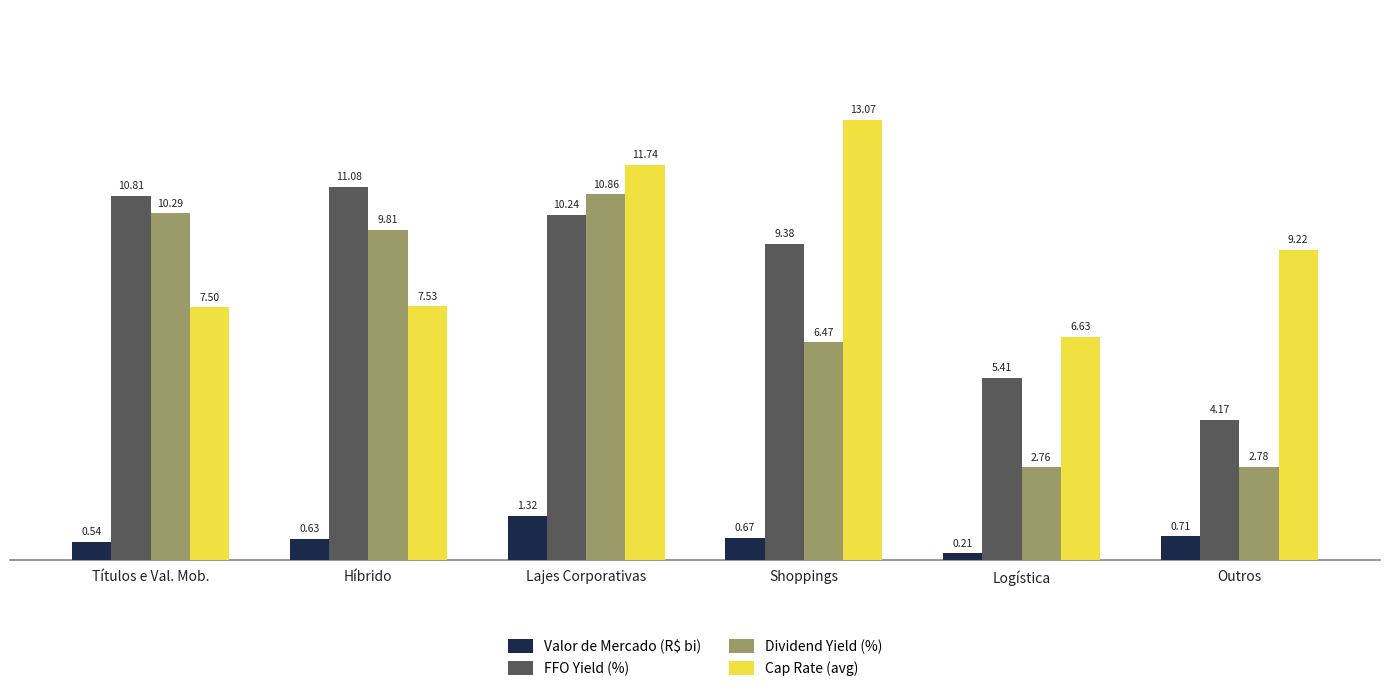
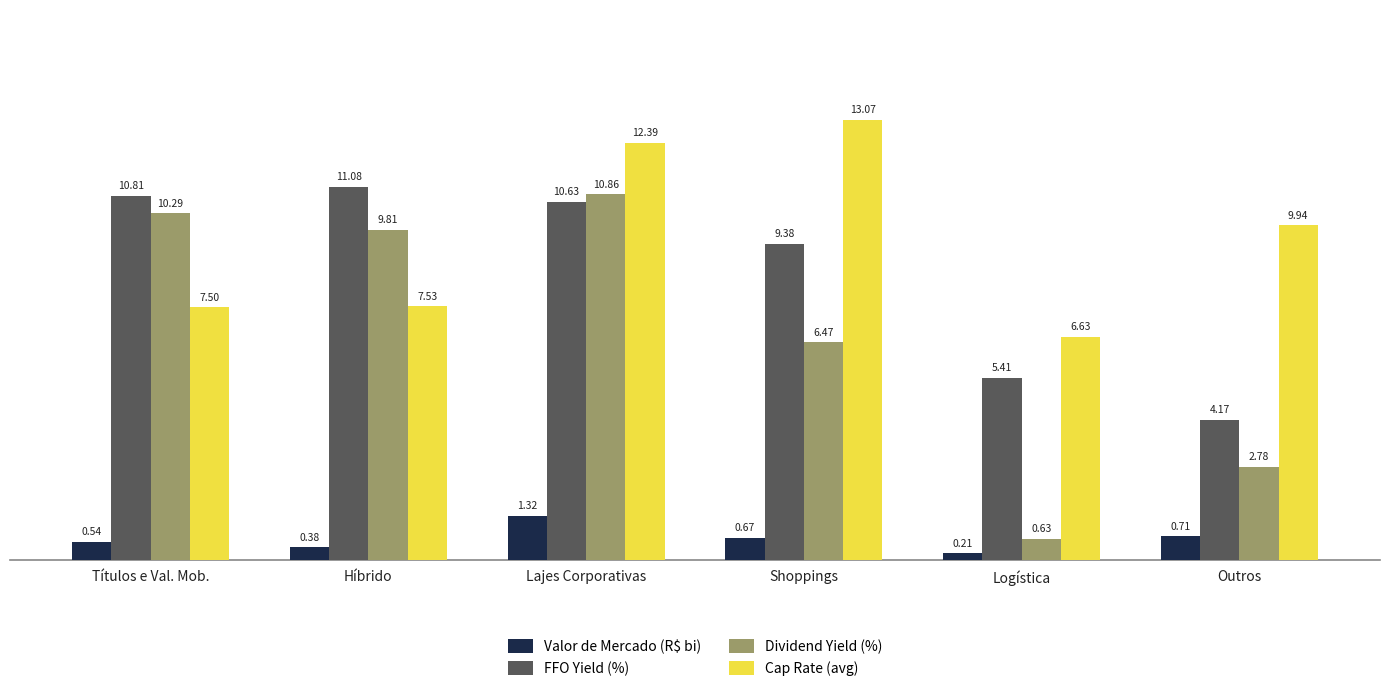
Valor de Mercado (R$ bi), Híbrido: 0.63 -> 0.38
FFO Yield (%), Lajes Corporativas: 10.24 -> 10.63
Cap Rate (avg), Lajes Corporativas: 11.74 -> 12.39
Dividend Yield (%), Logística: 2.76 -> 0.63
Cap Rate (avg), Outros: 9.22 -> 9.94
